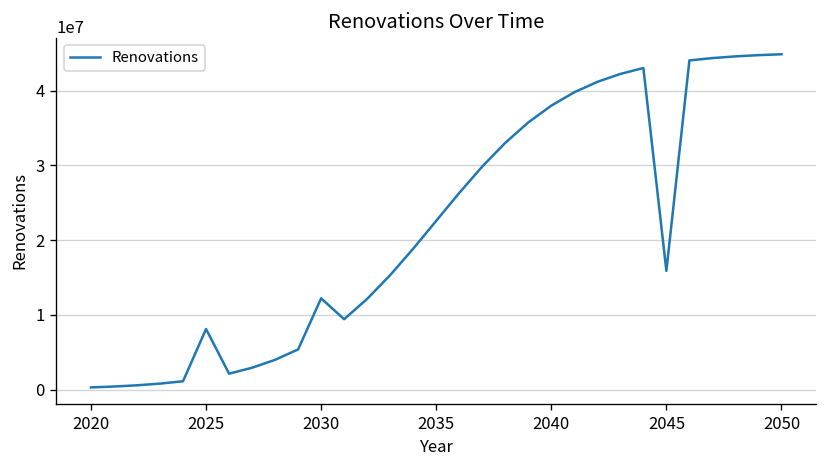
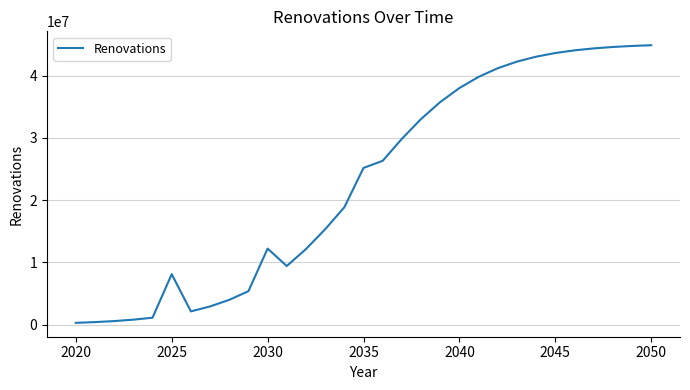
2035: 23000000 -> 25000000
2045: 16000000 -> 44000000
